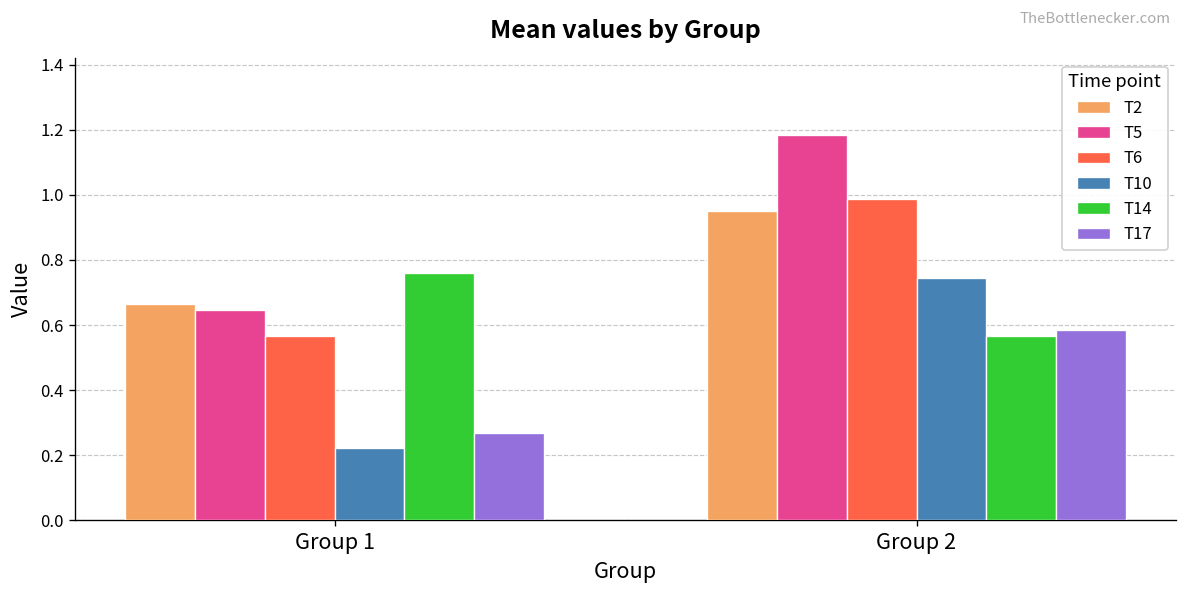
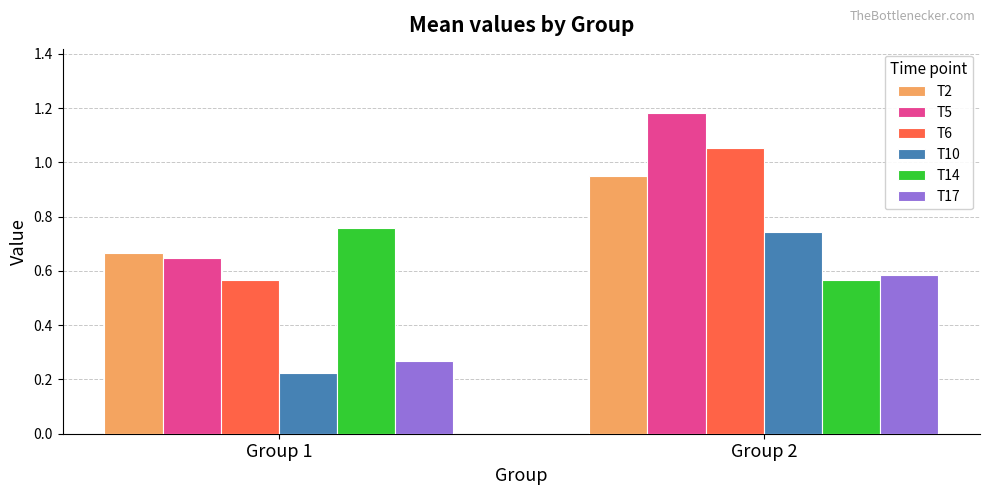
T6, Group 2: 0.99 -> 1.05
